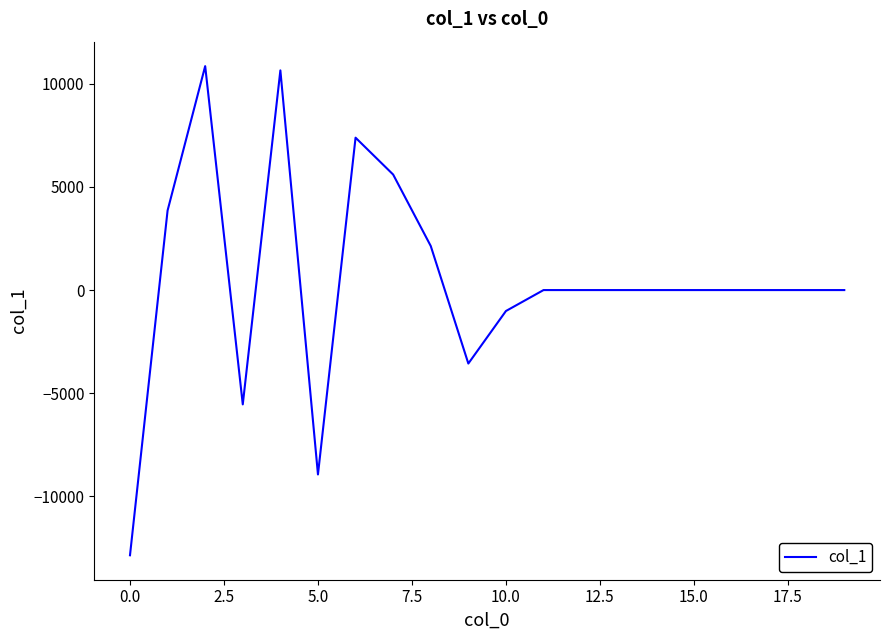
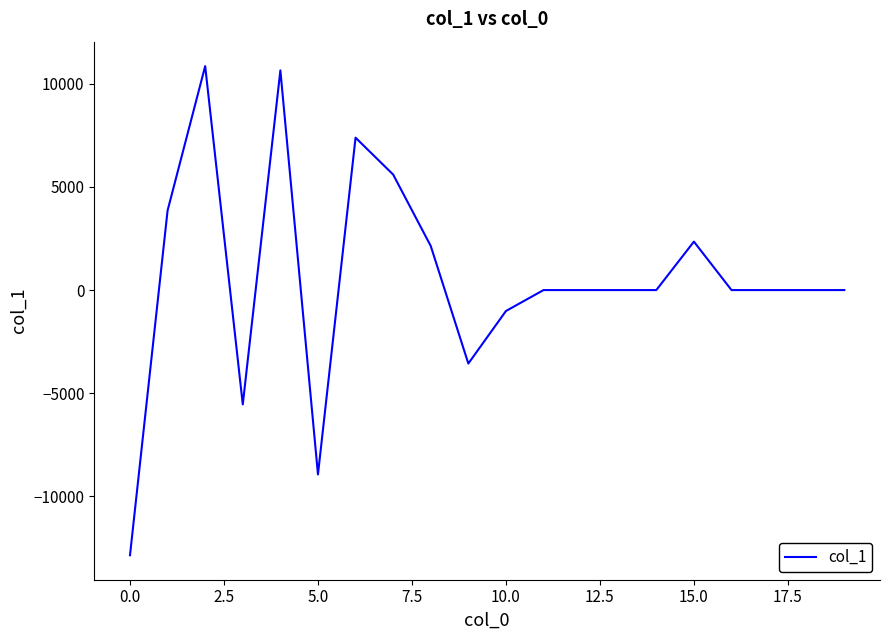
15.0: 0 -> 2300
